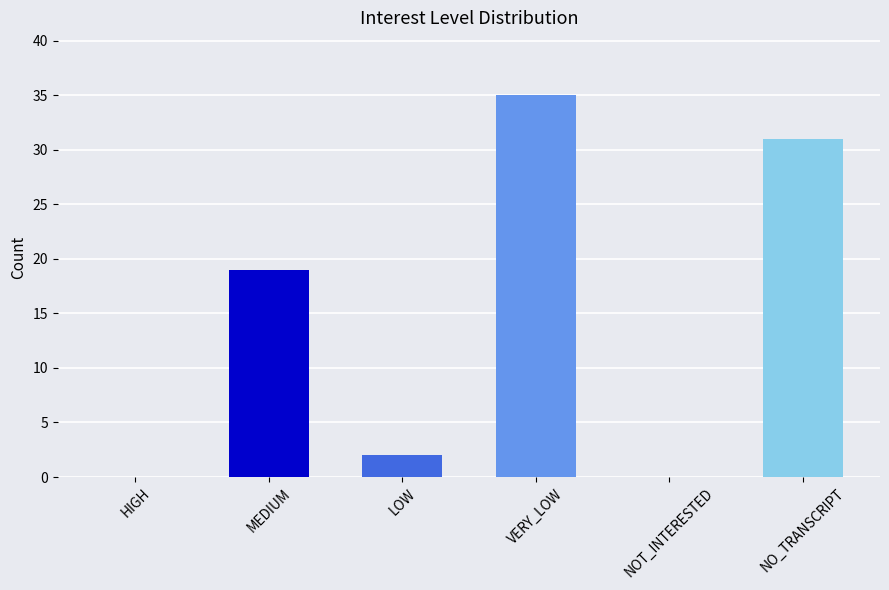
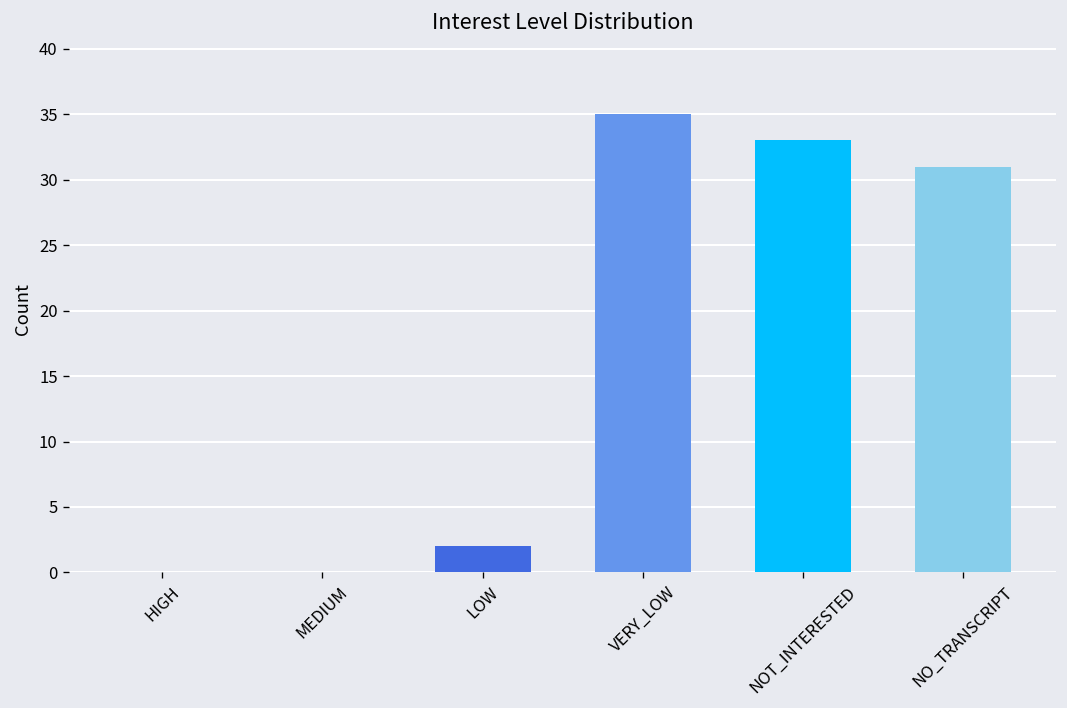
MEDIUM: 19 -> 0
NOT_INTERESTED: 0 -> 33
